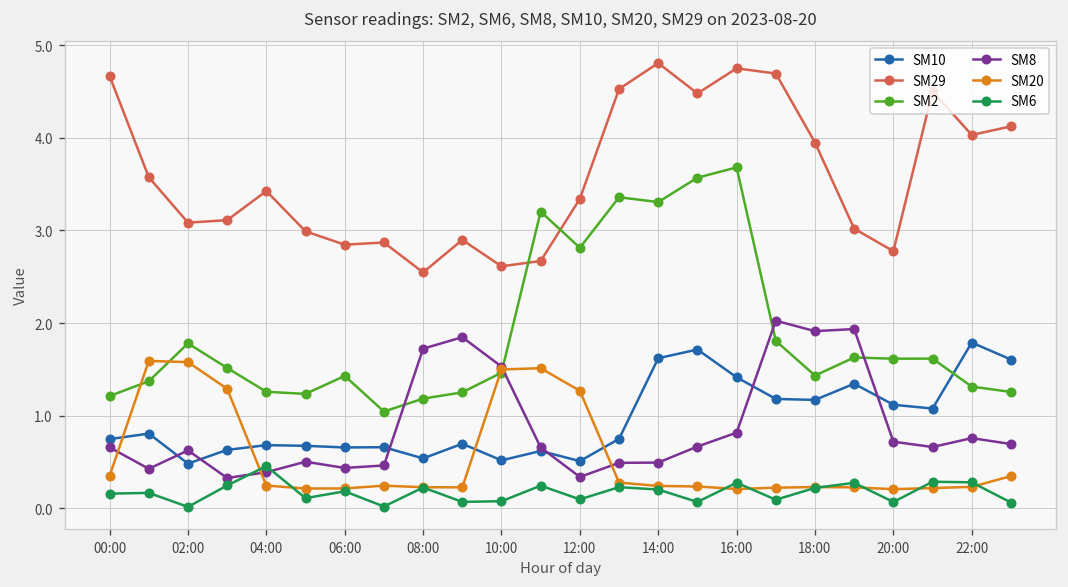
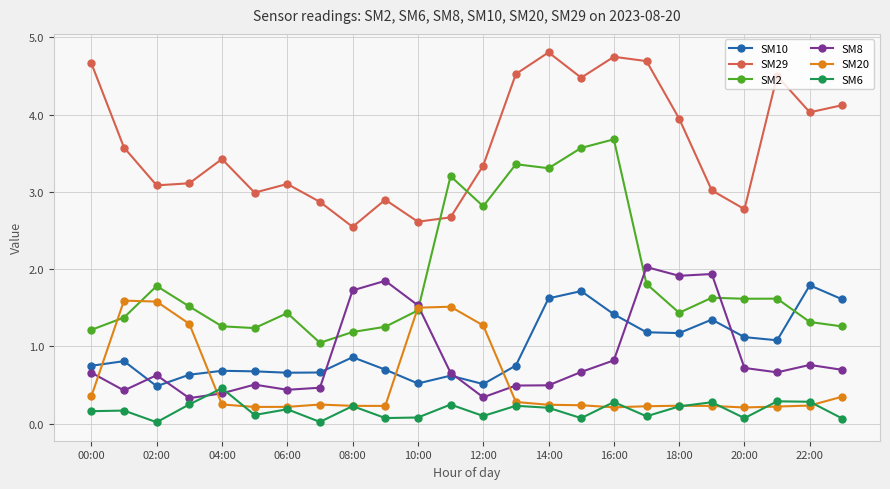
SM29, 06:00: 2.8 -> 3.1
SM10, 08:00: 0.5 -> 0.9
